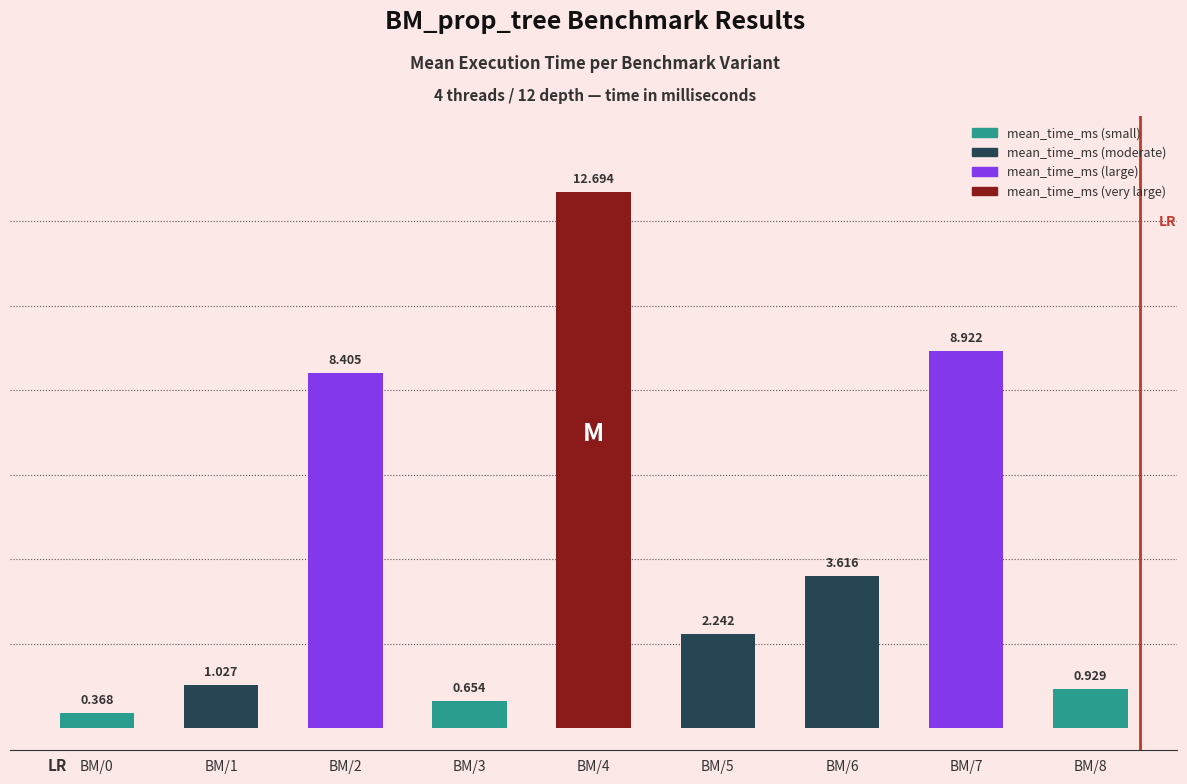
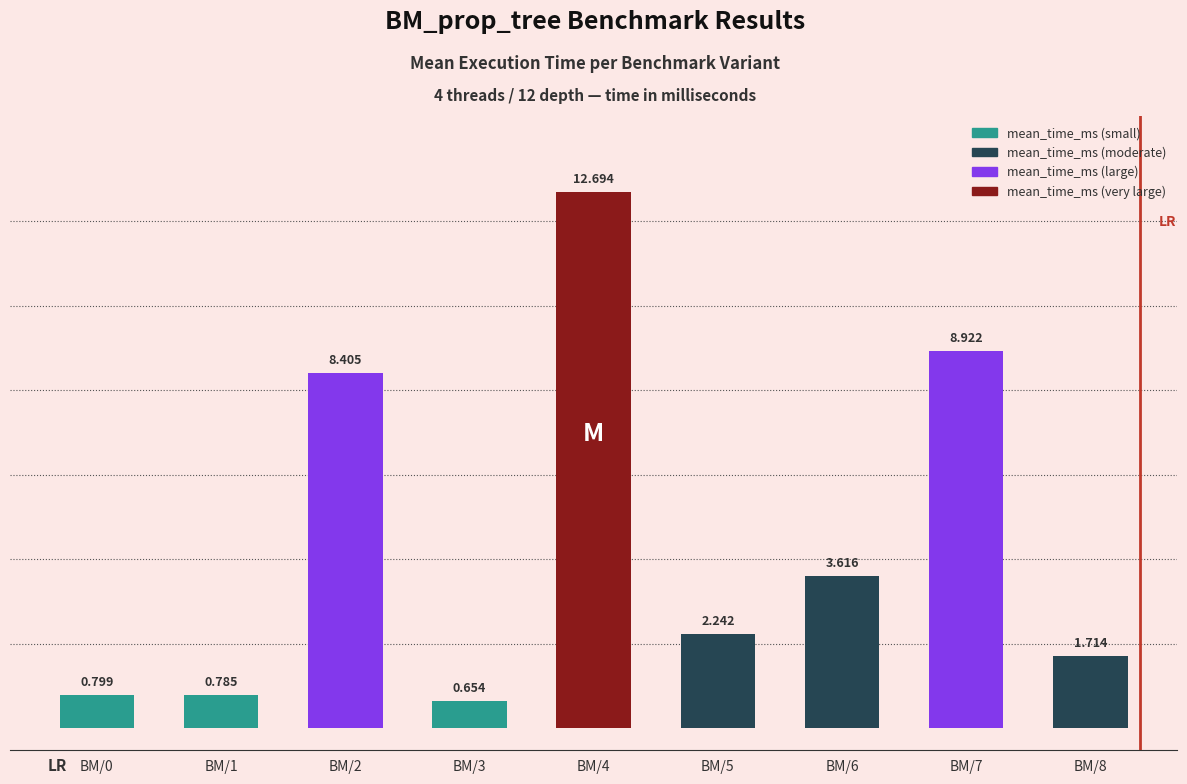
BM/0: 0.368 -> 0.799
BM/1: 1.027 -> 0.785
BM/8: 0.929 -> 1.714
